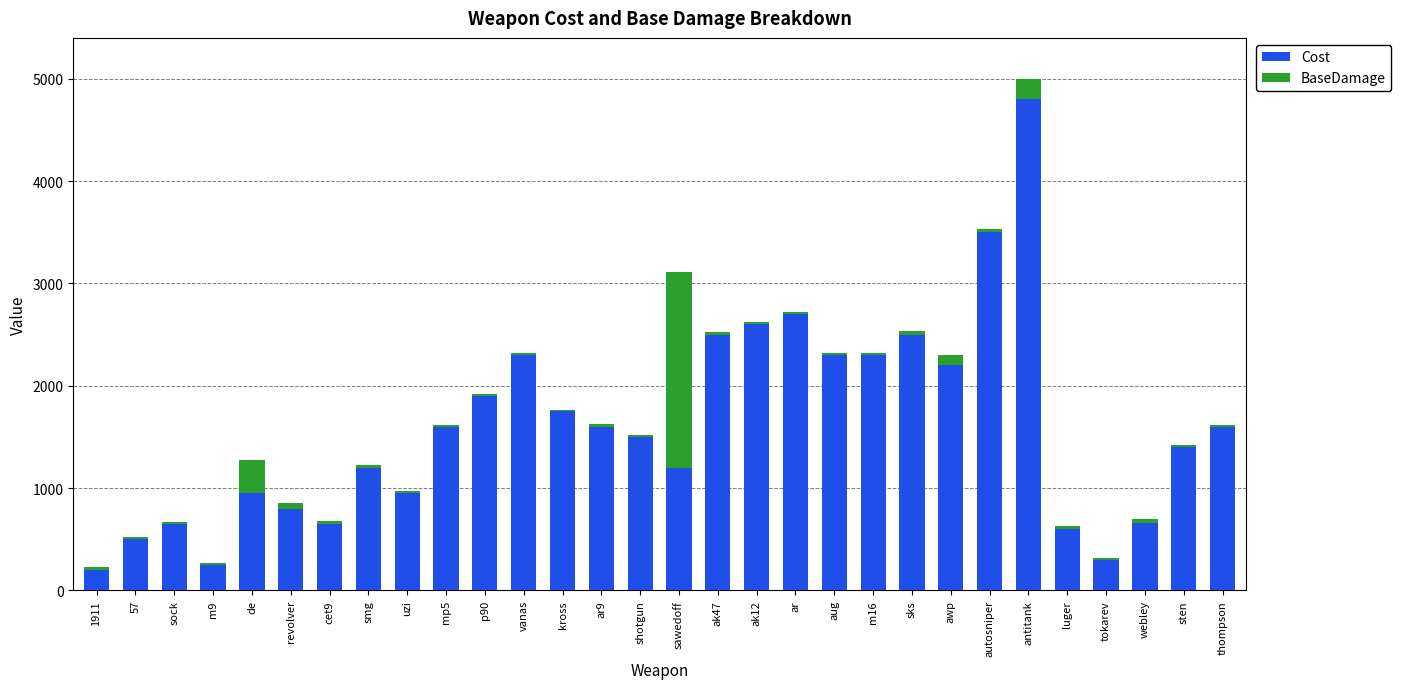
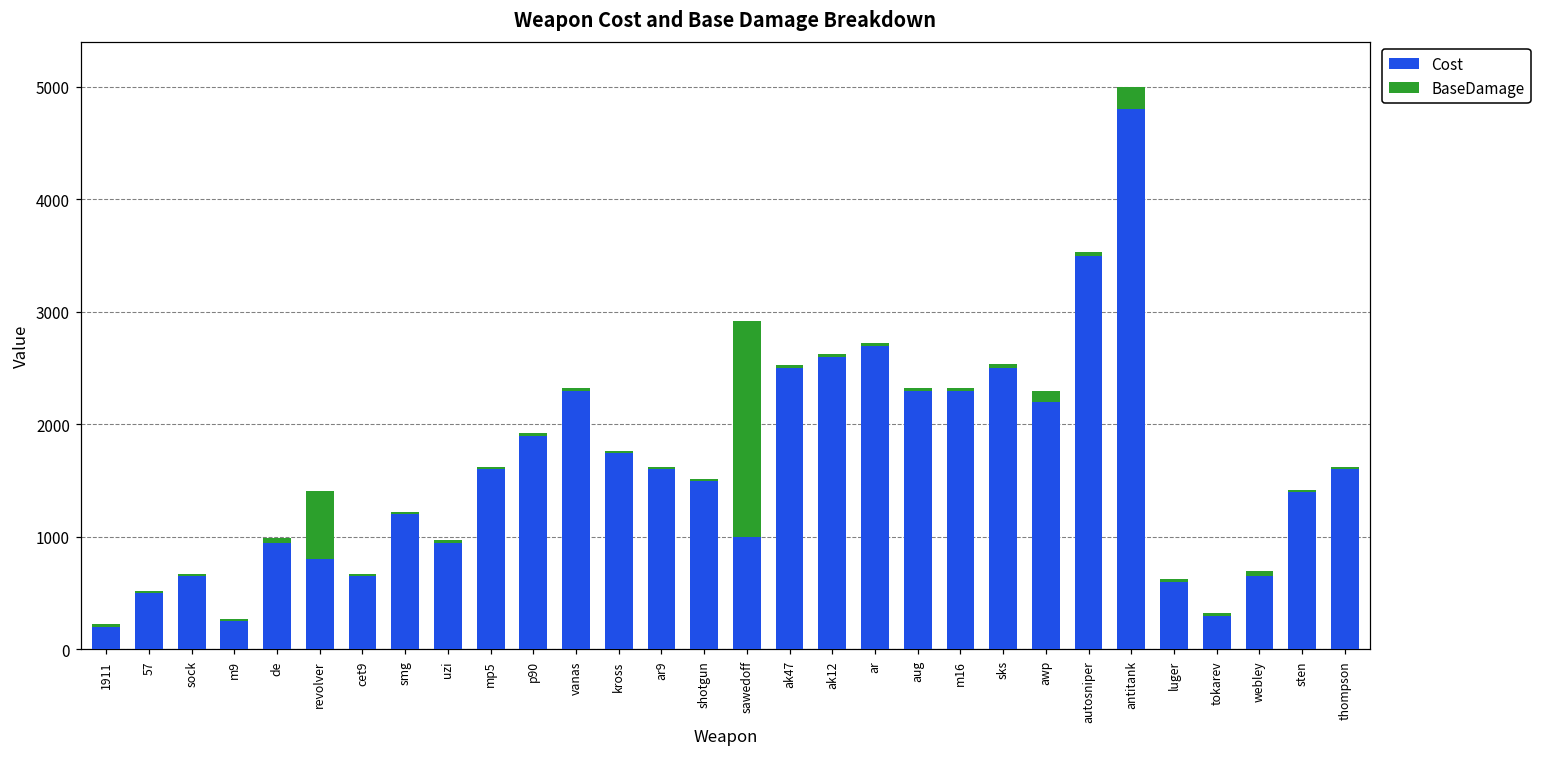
BaseDamage, de: 320 -> 40
BaseDamage, revolver: 50 -> 610
Cost, sawedoff: 1190 -> 1000
